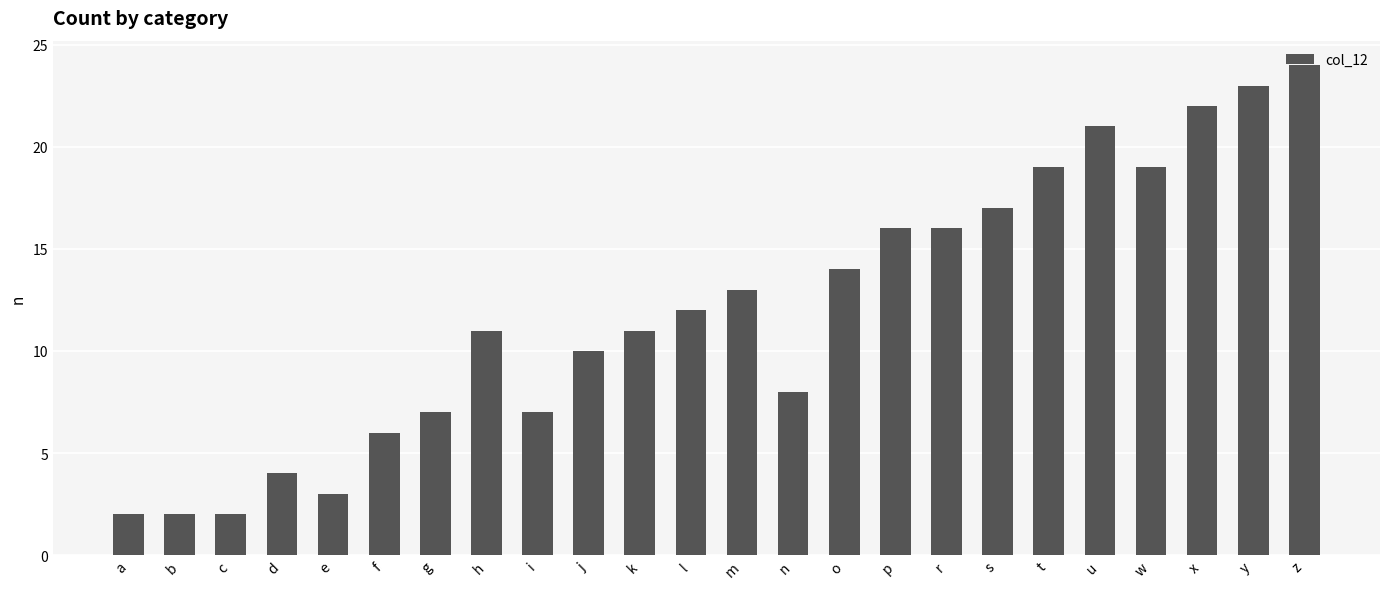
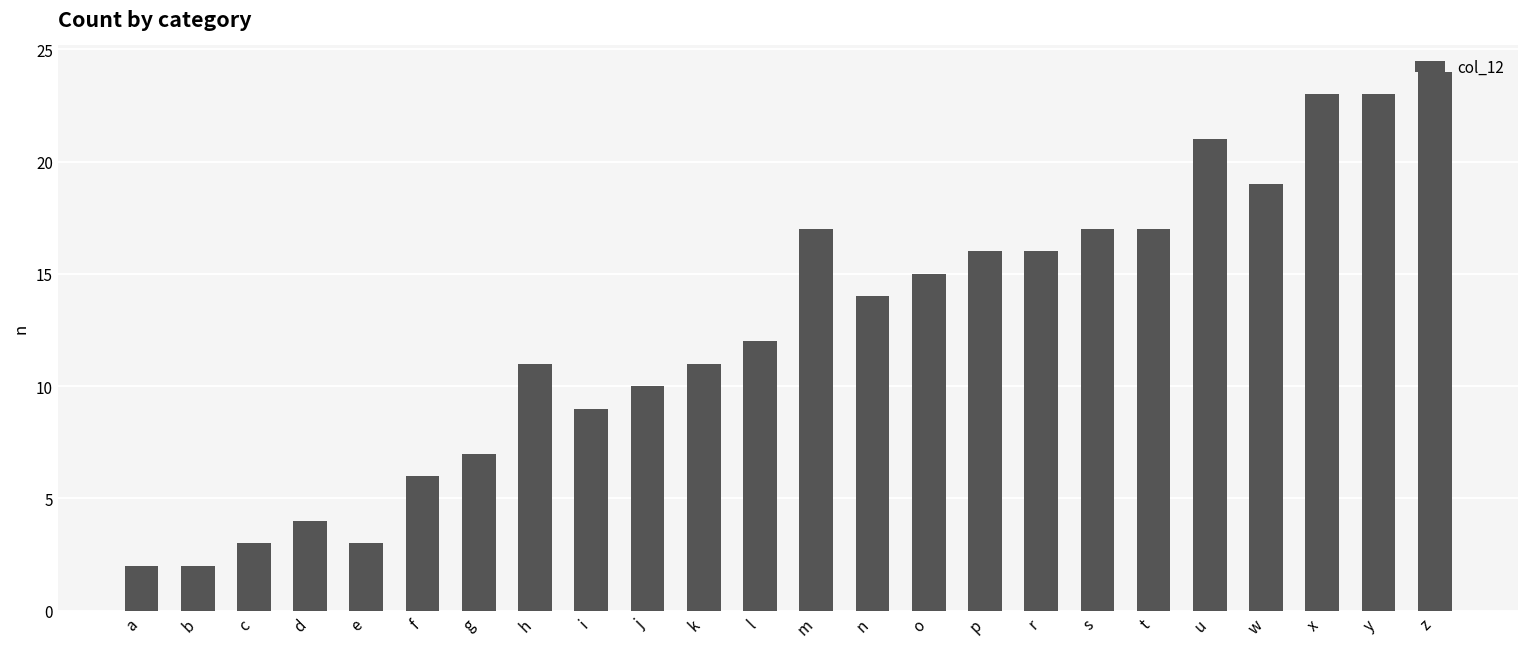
c: 2 -> 3
i: 7 -> 9
m: 13 -> 17
n: 8 -> 14
o: 14 -> 15
t: 19 -> 17
x: 22 -> 23
